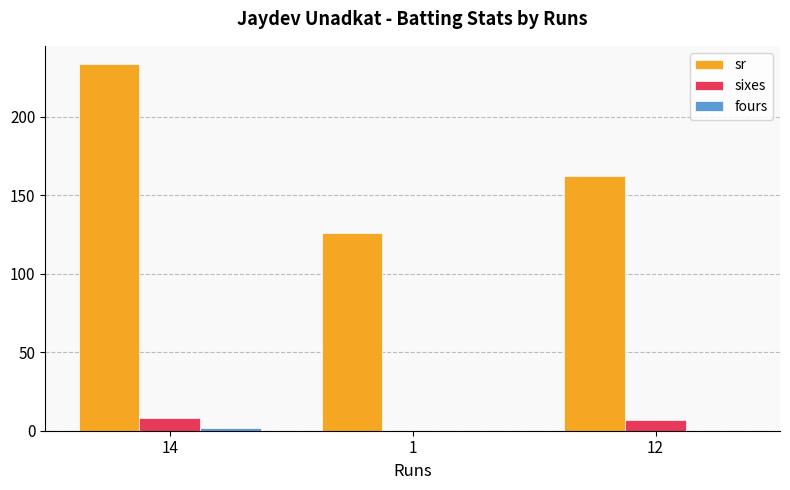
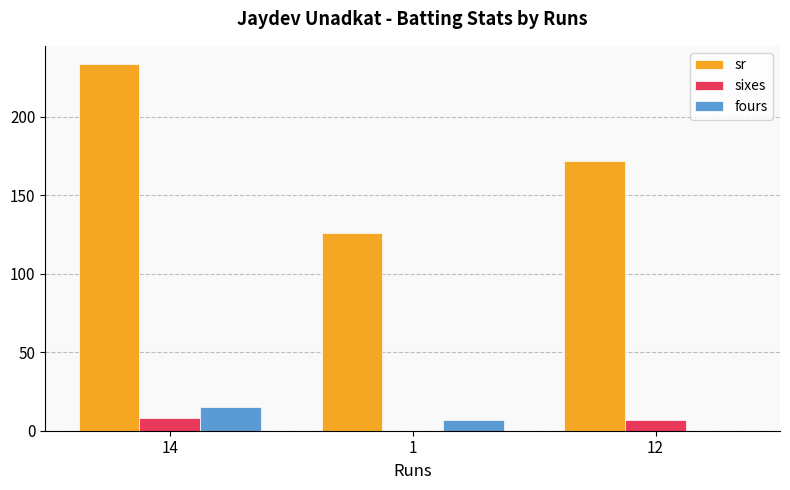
fours, 14: 2 -> 15
fours, 1: 0 -> 7
sr, 12: 162 -> 171
